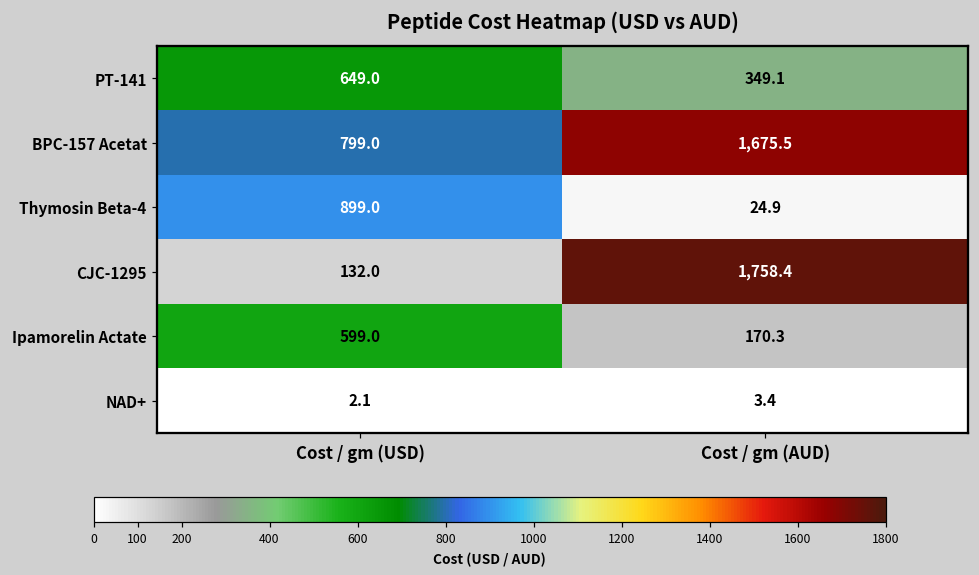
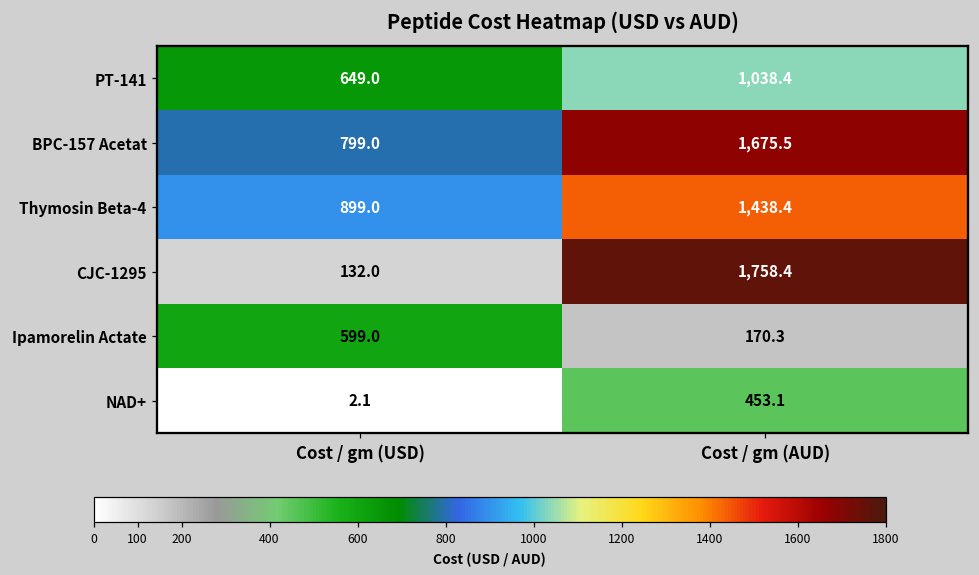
PT-141, Cost / gm (AUD): 349.1 -> 1,038.4
Thymosin Beta-4, Cost / gm (AUD): 24.9 -> 1,438.4
NAD+, Cost / gm (AUD): 3.4 -> 453.1
